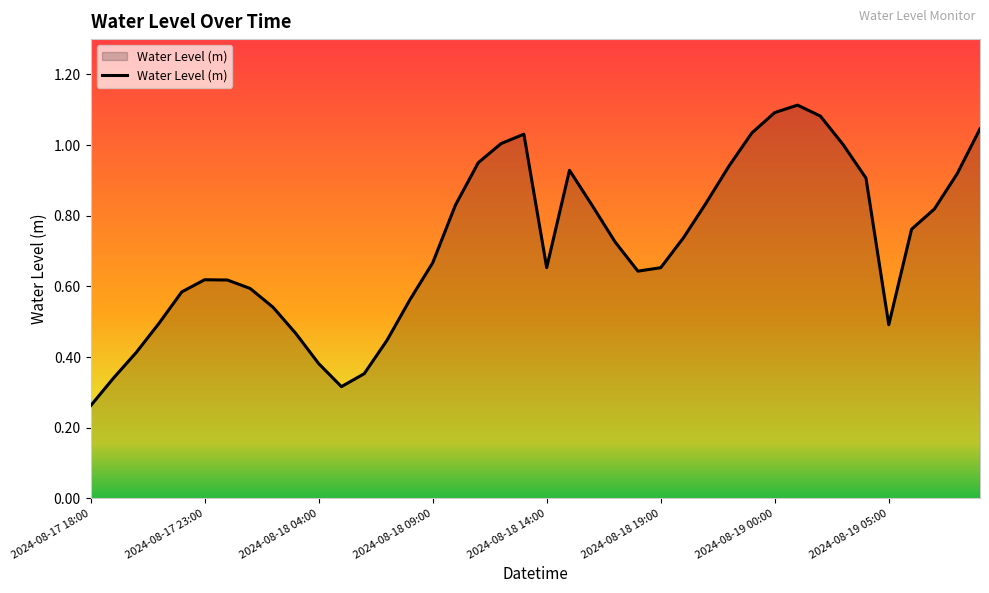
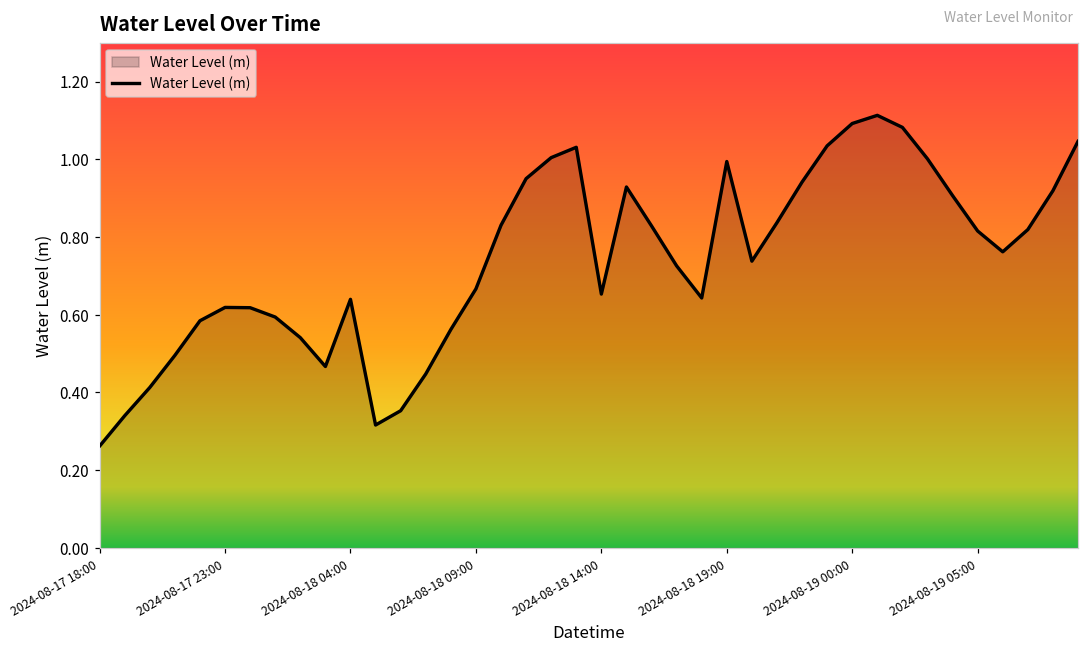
2024-08-18 04:00: 0.38 -> 0.64
2024-08-18 19:00: 0.65 -> 0.99
2024-08-19 05:00: 0.49 -> 0.82
